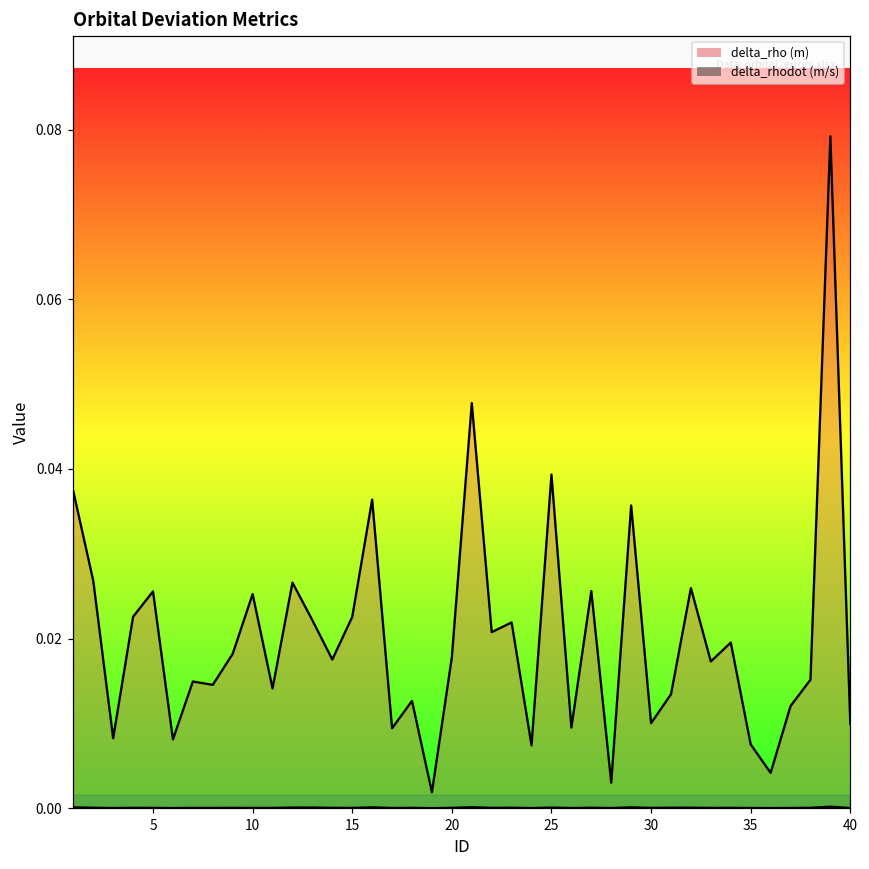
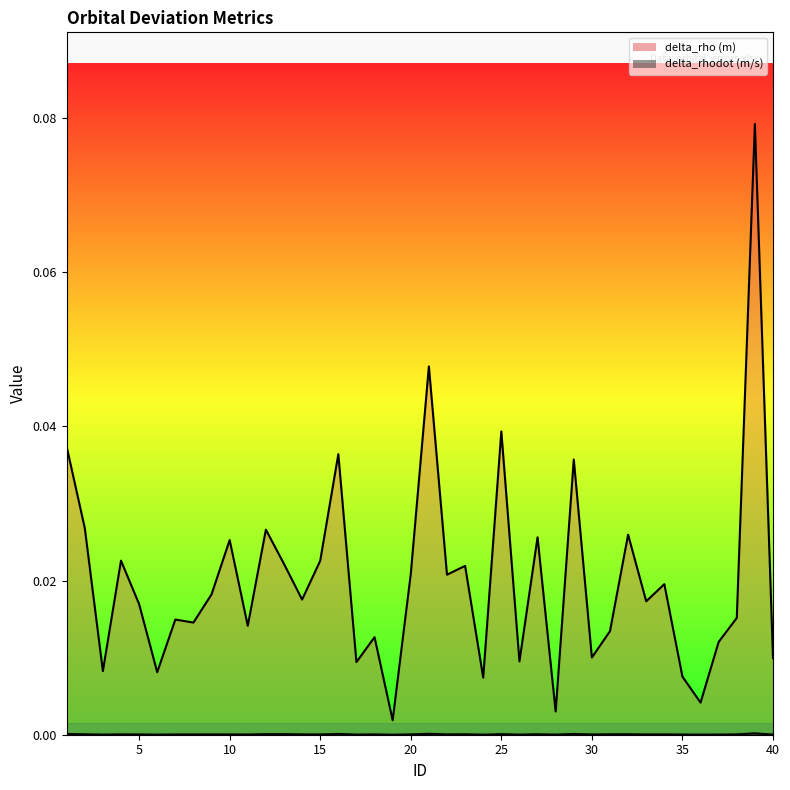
delta_rho (m), 5: 0.026 -> 0.017
delta_rho (m), 20: 0.018 -> 0.021
